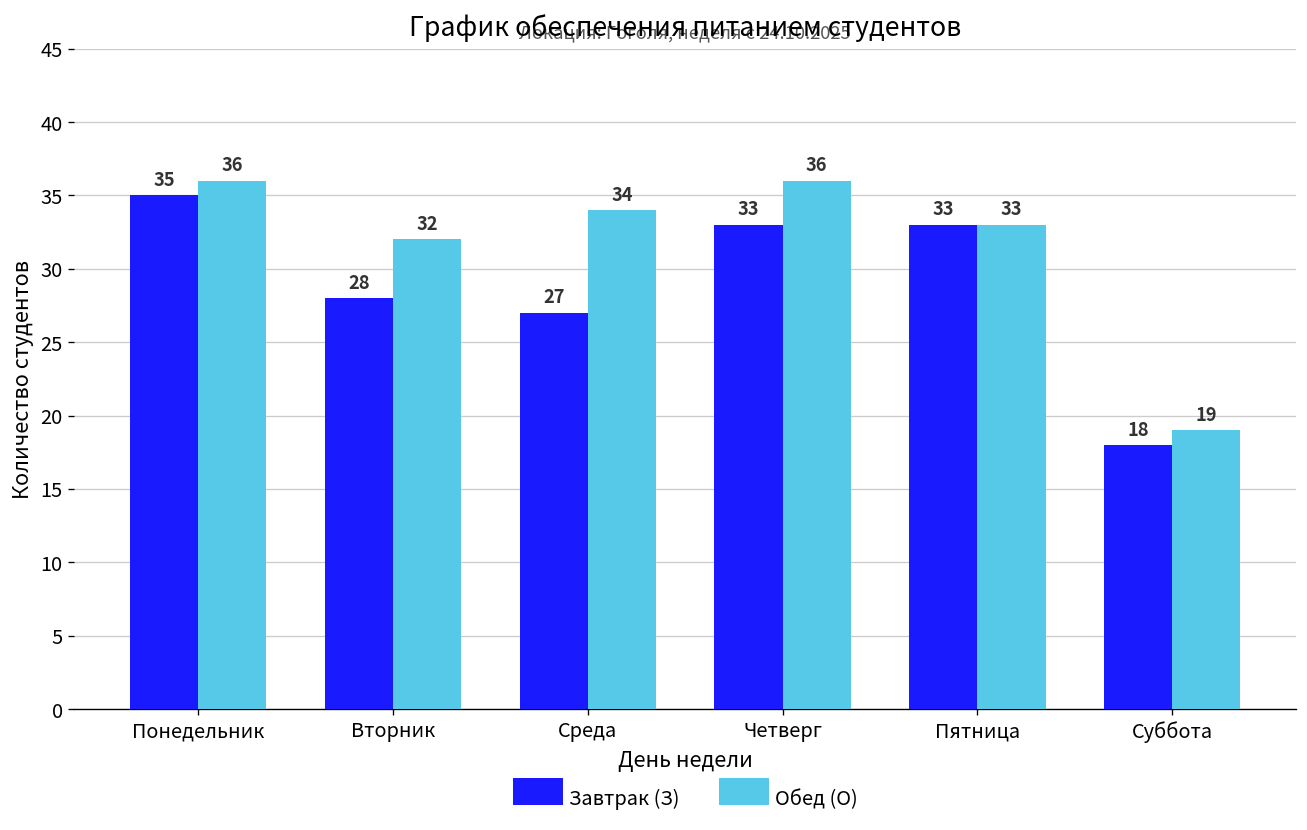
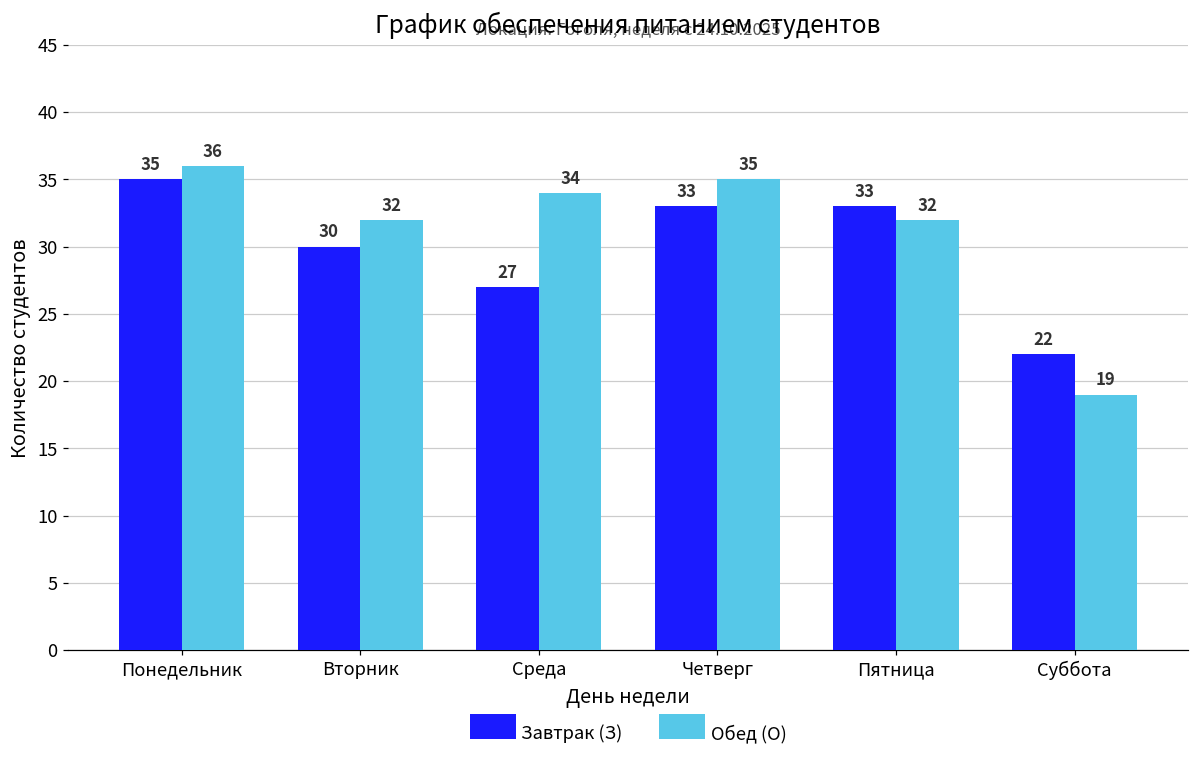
Завтрак (З), Вторник: 28 -> 30
Обед (О), Четверг: 36 -> 35
Обед (О), Пятница: 33 -> 32
Завтрак (З), Суббота: 18 -> 22
